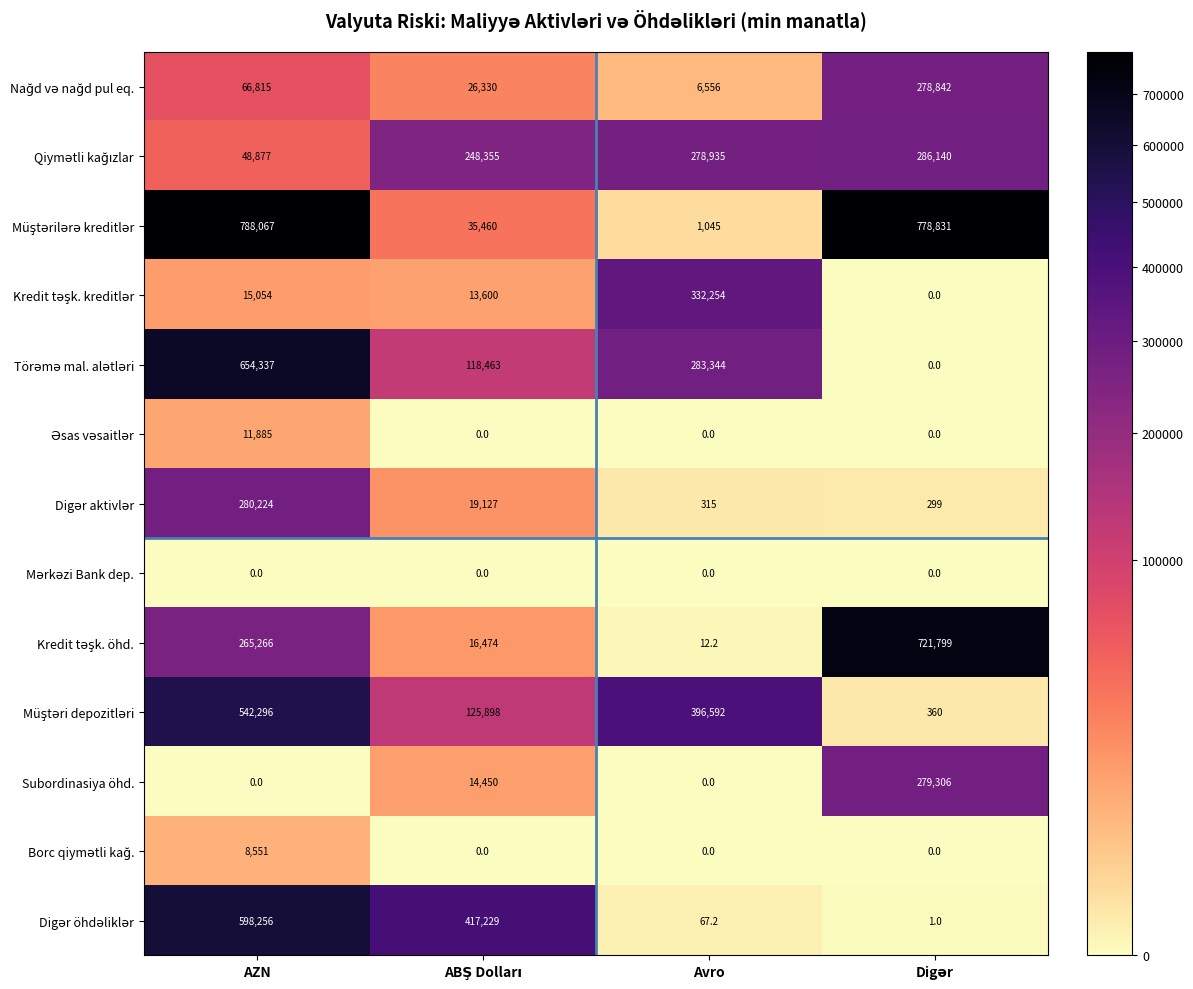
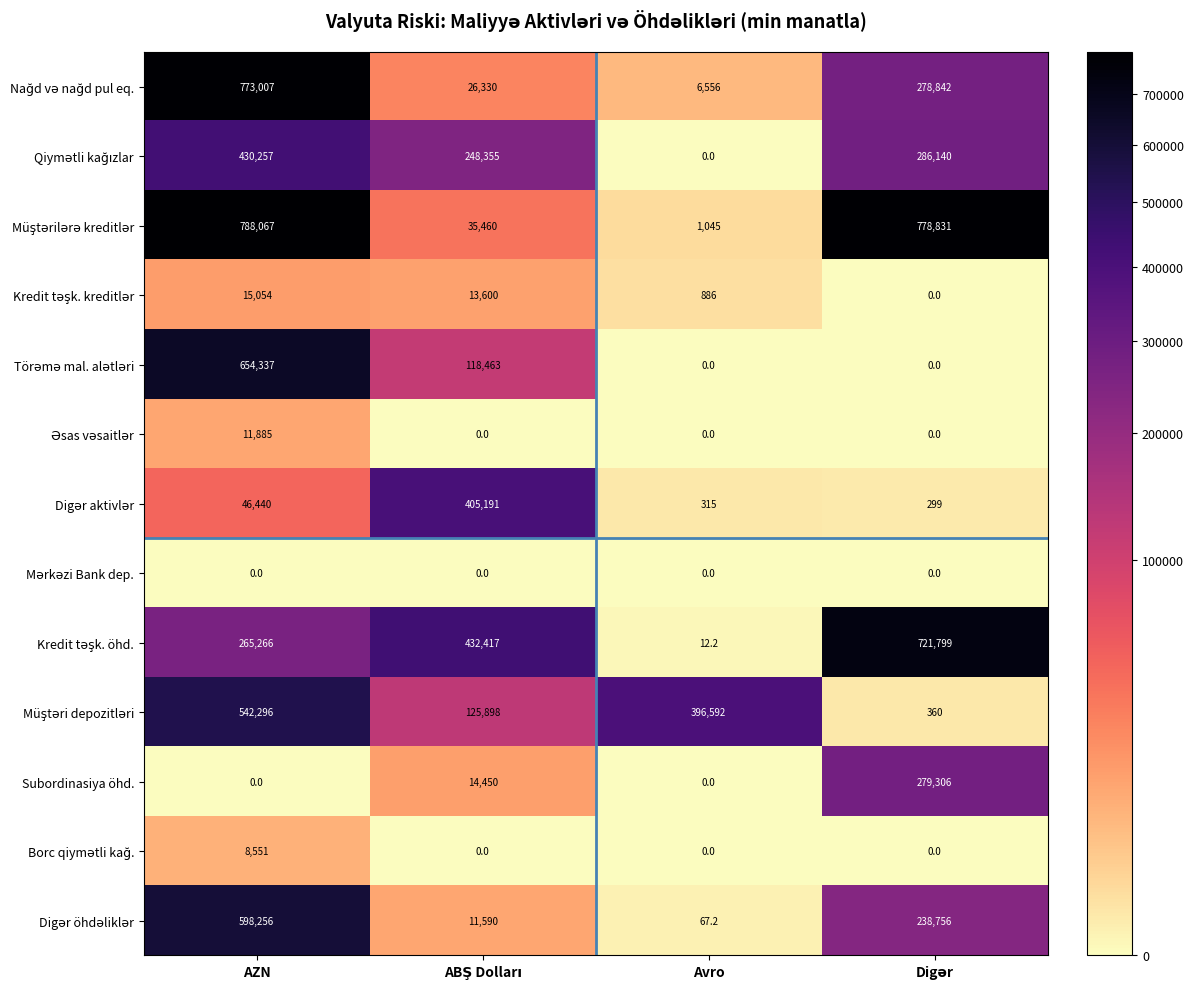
Nağd və nağd pul eq., AZN: 66,815 -> 773,007
Qiymətli kağızlar, AZN: 48,877 -> 430,257
Qiymətli kağızlar, Avro: 278,935 -> 0.0
Kredit təşk. kreditlər, Avro: 332,254 -> 886
Törəmə mal. alətləri, Avro: 283,344 -> 0.0
Digər aktivlər, AZN: 280,224 -> 46,440
Digər aktivlər, ABŞ Dolları: 19,127 -> 405,191
Kredit təşk. öhd., ABŞ Dolları: 16,474 -> 432,417
Digər öhdəliklər, ABŞ Dolları: 417,229 -> 11,590
Digər öhdəliklər, Digər: 1.0 -> 238,756
